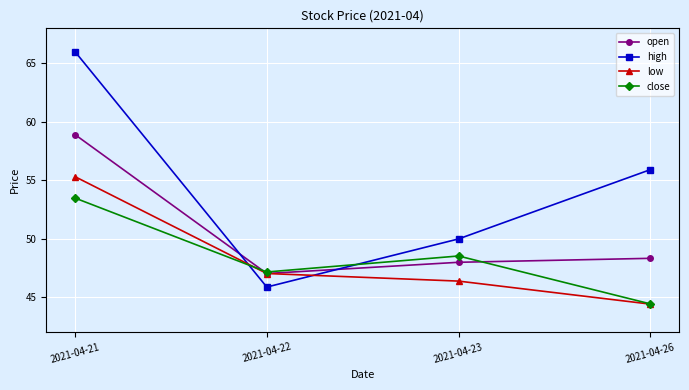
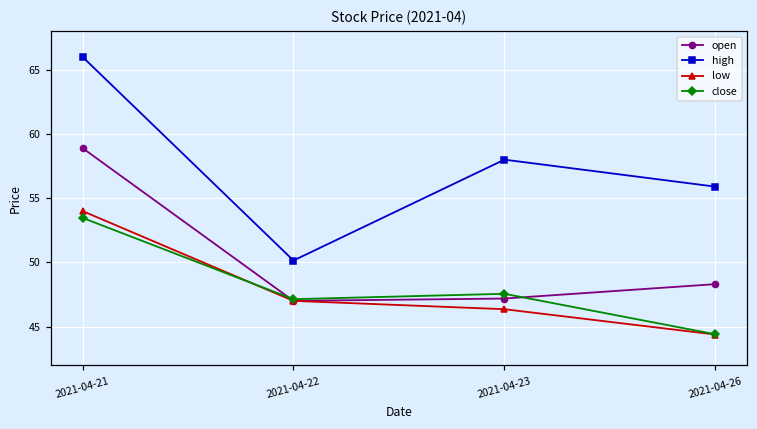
low, 2021-04-21: 55.3 -> 54.0
high, 2021-04-22: 45.9 -> 50.2
open, 2021-04-23: 48.0 -> 47.2
high, 2021-04-23: 50.0 -> 58.0
close, 2021-04-23: 48.5 -> 47.6
